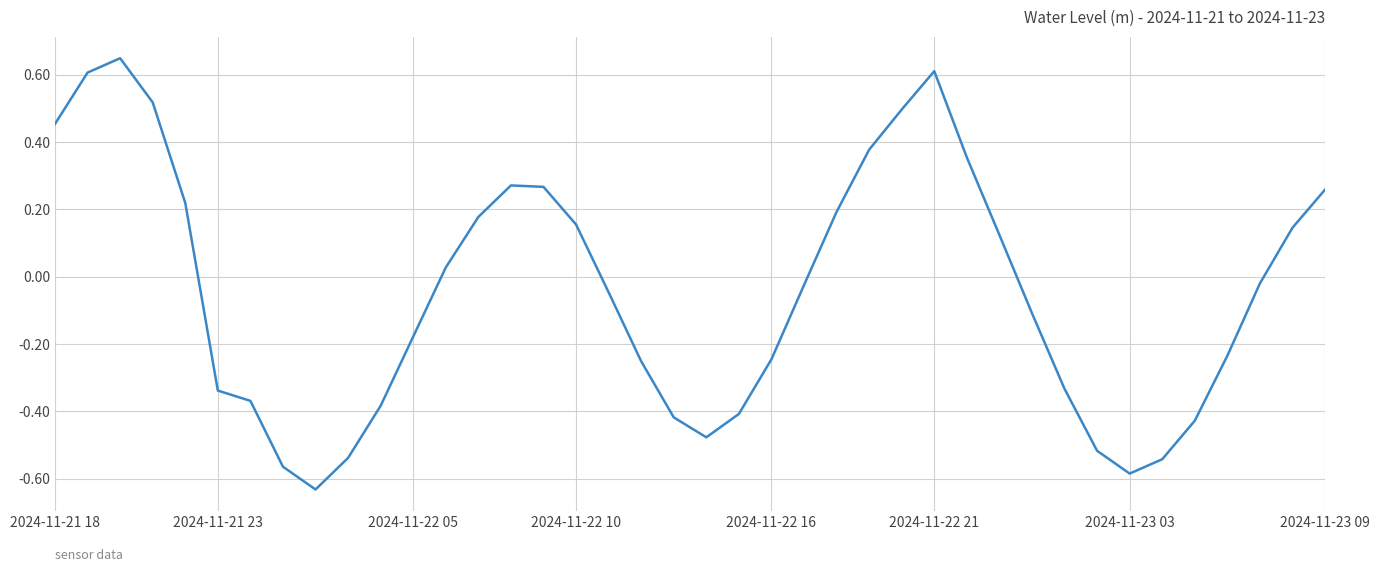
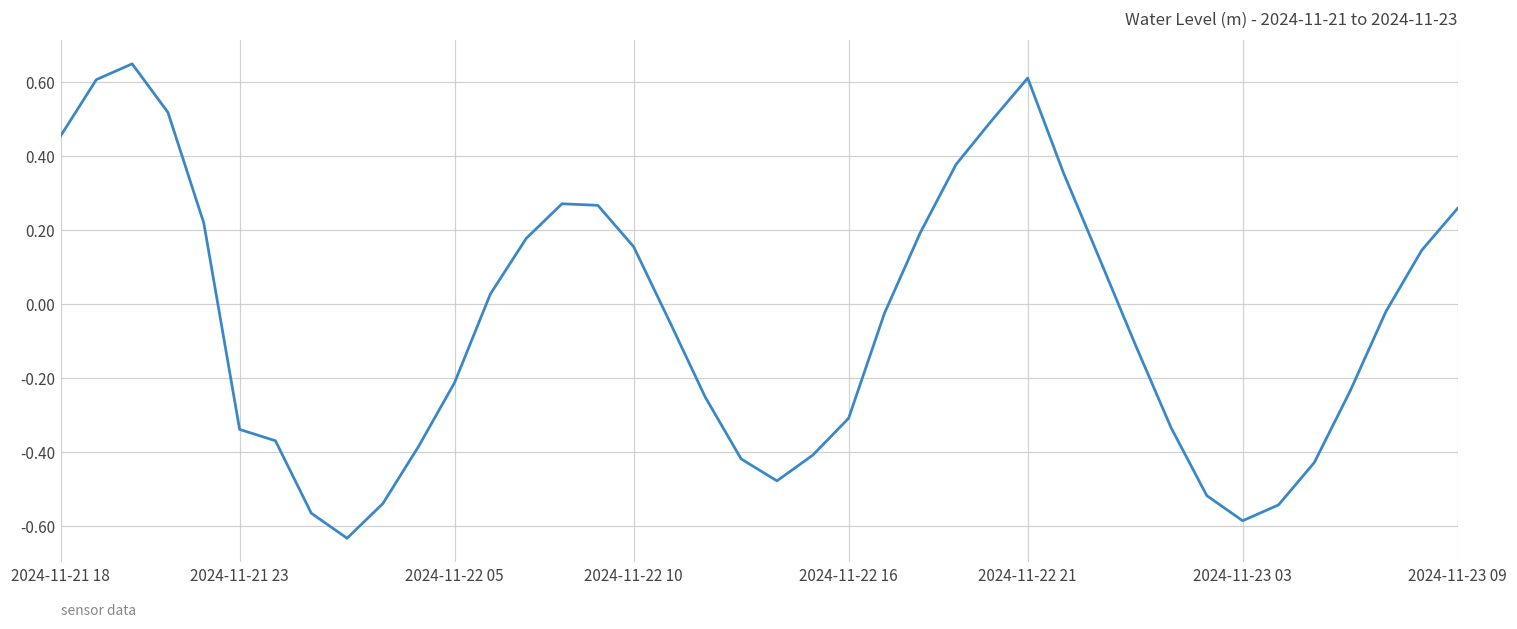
2024-11-22 05: -0.18 -> -0.21
2024-11-22 16: -0.25 -> -0.31
